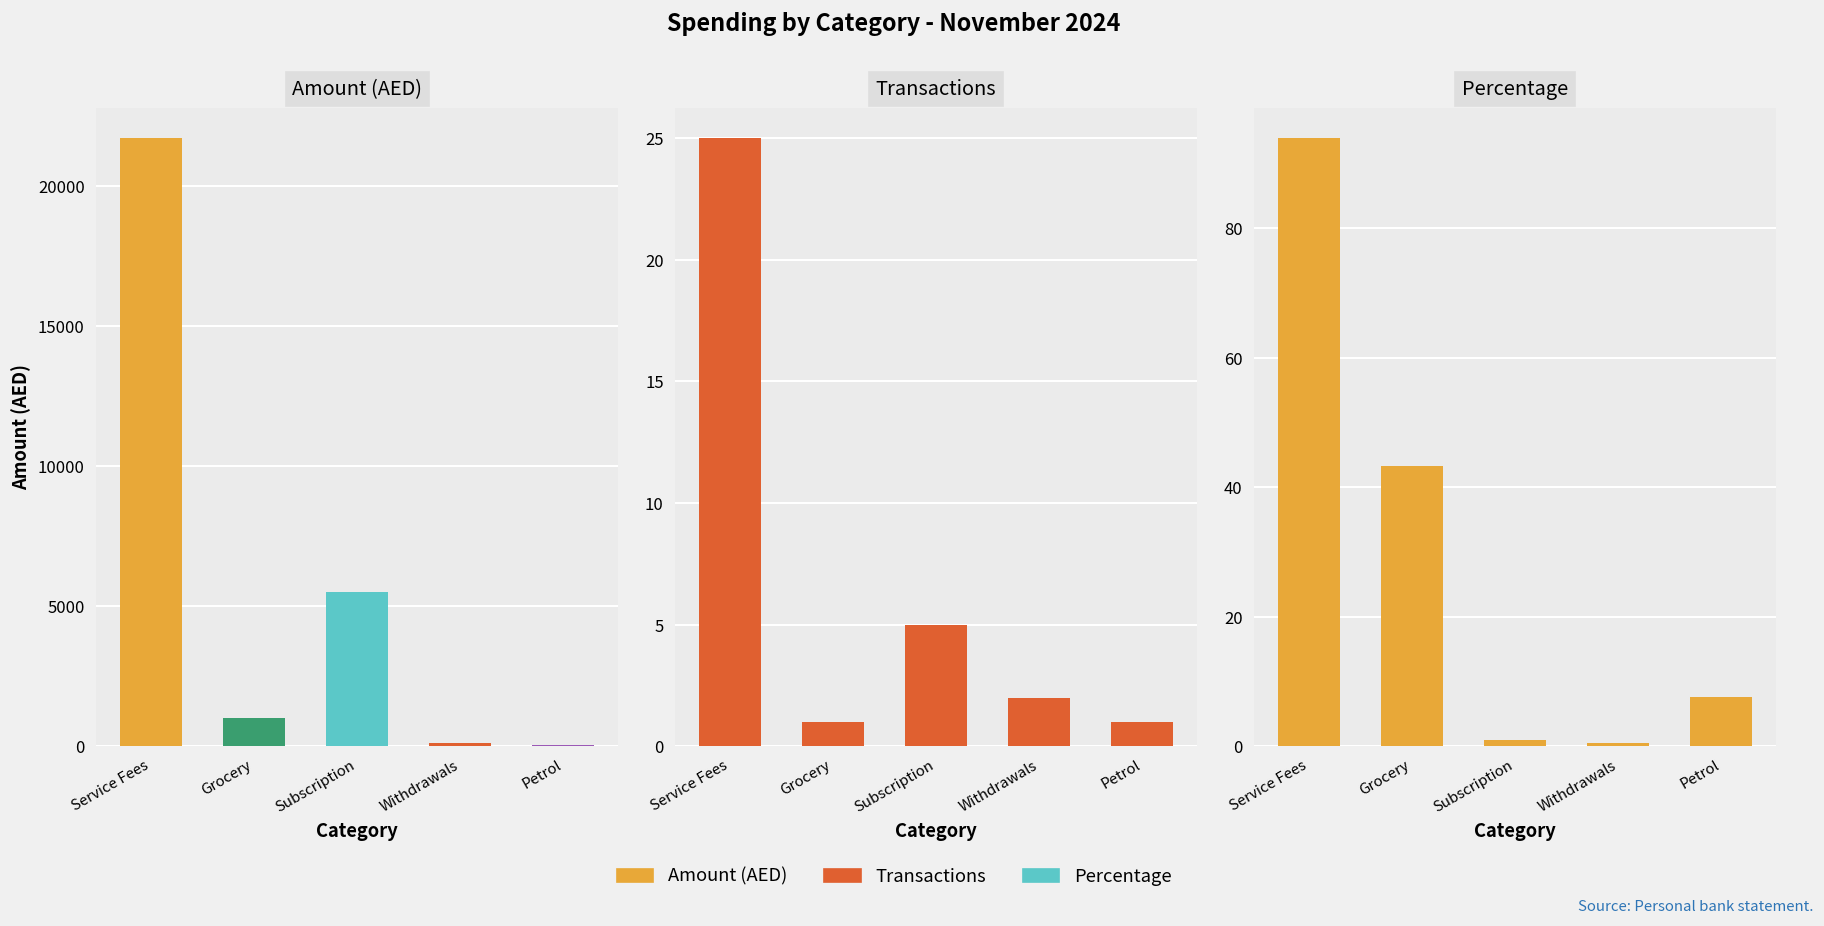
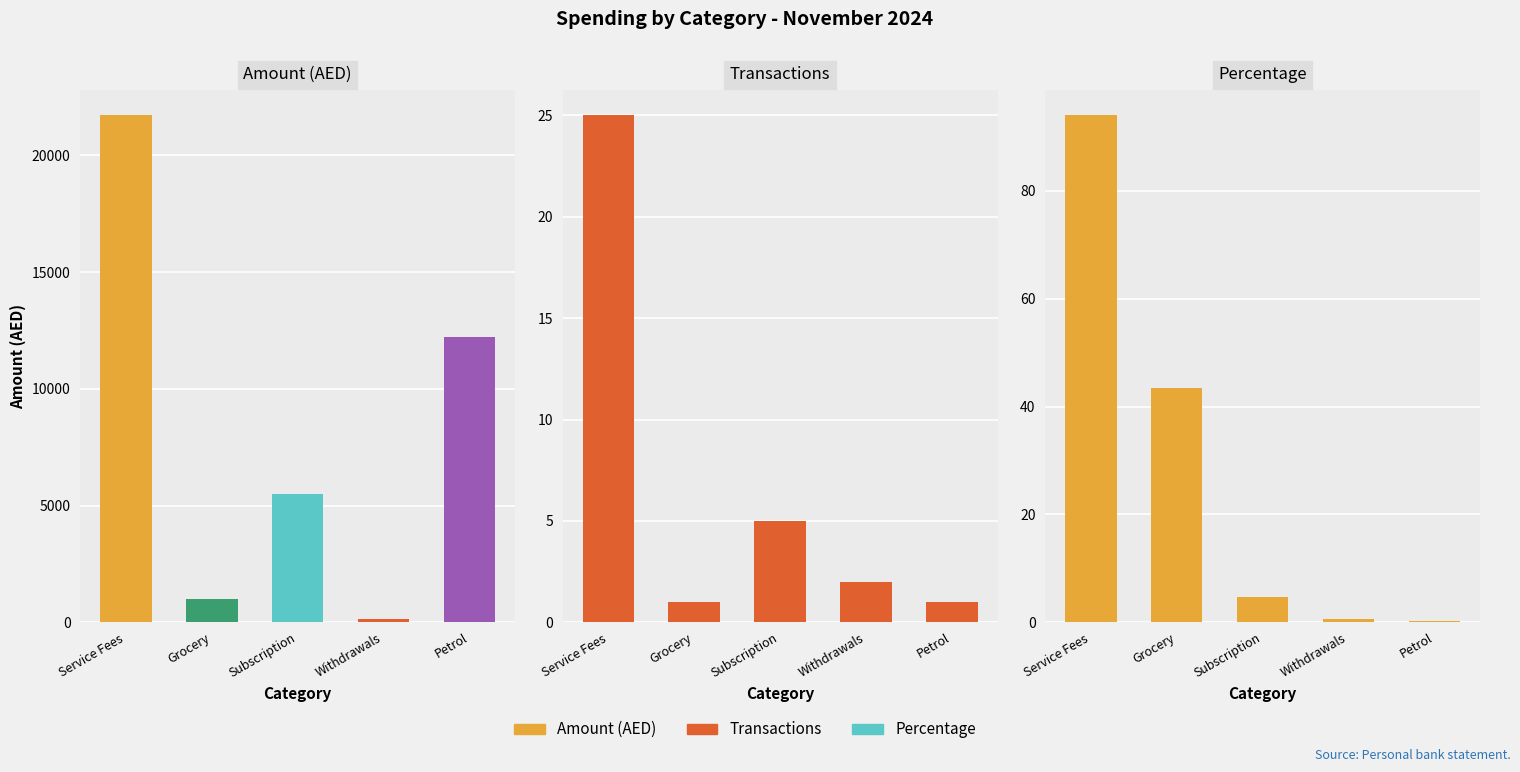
Amount (AED), Petrol: 100 -> 12200
Percentage, Subscription: 1 -> 5
Percentage, Petrol: 8 -> 0
